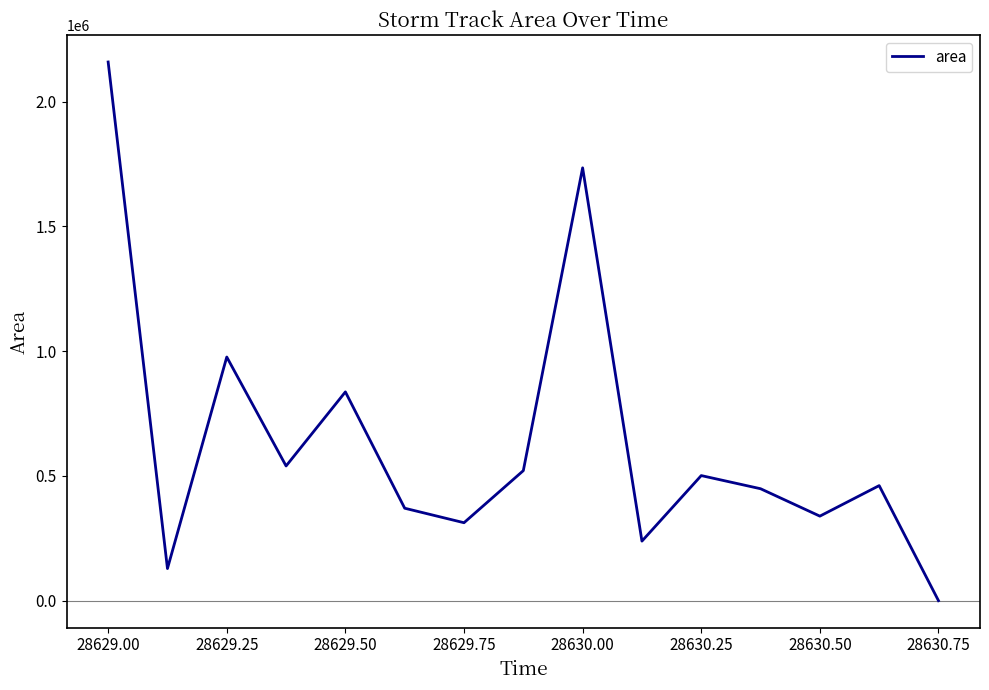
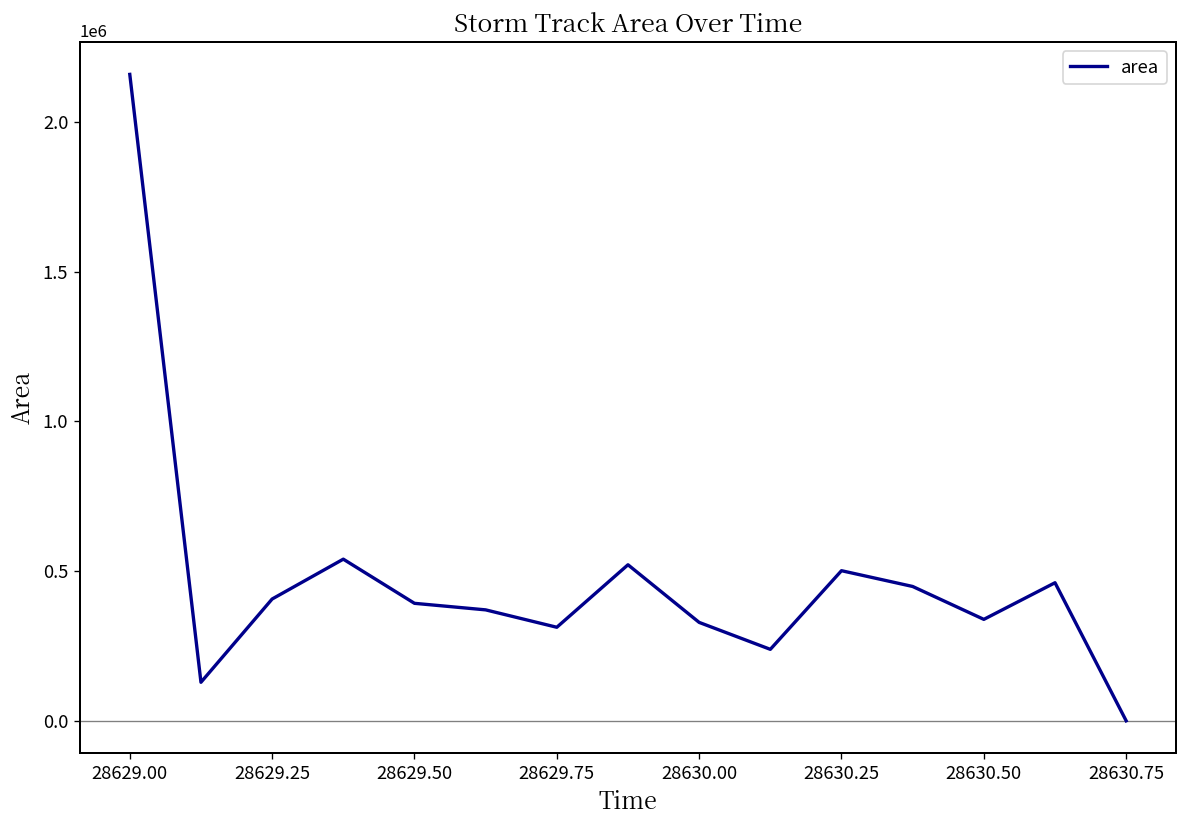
28629.25: 980000 -> 410000
28629.50: 840000 -> 390000
28630.00: 1740000 -> 330000
